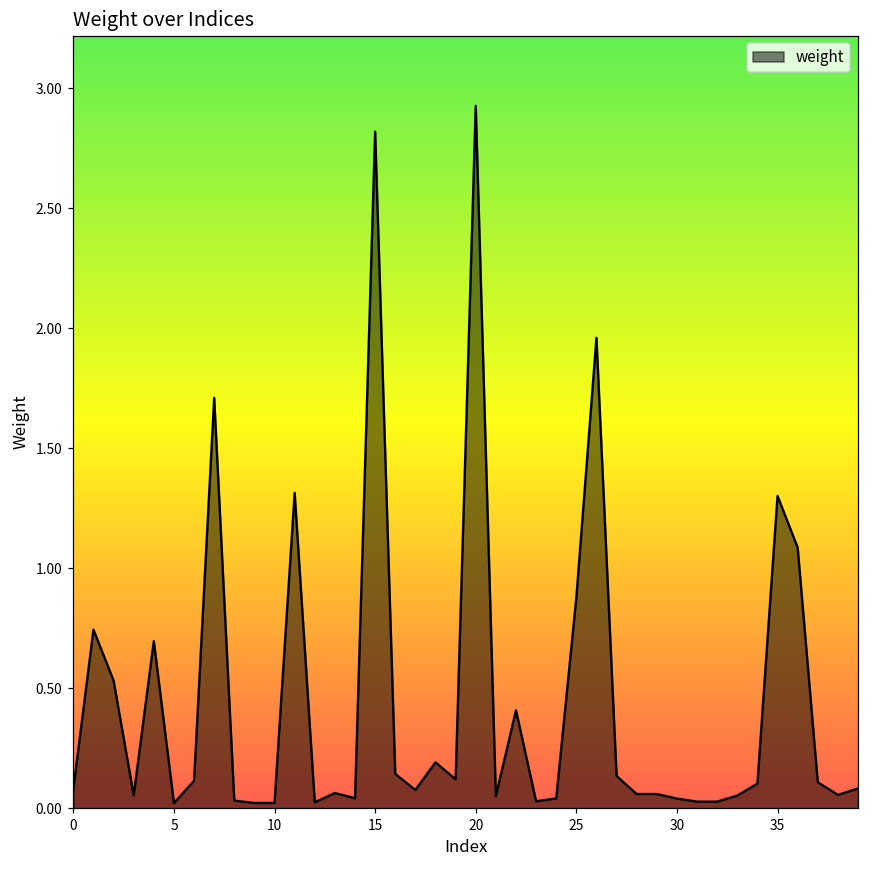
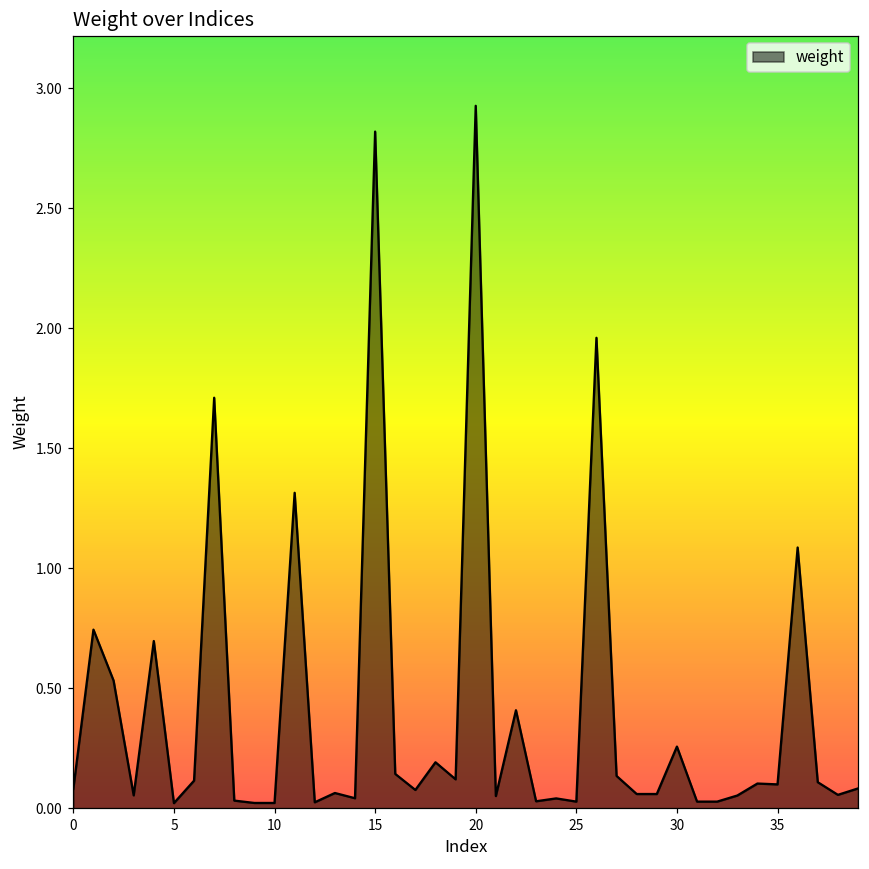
25: 0.88 -> 0.03
30: 0.04 -> 0.26
35: 1.30 -> 0.10
